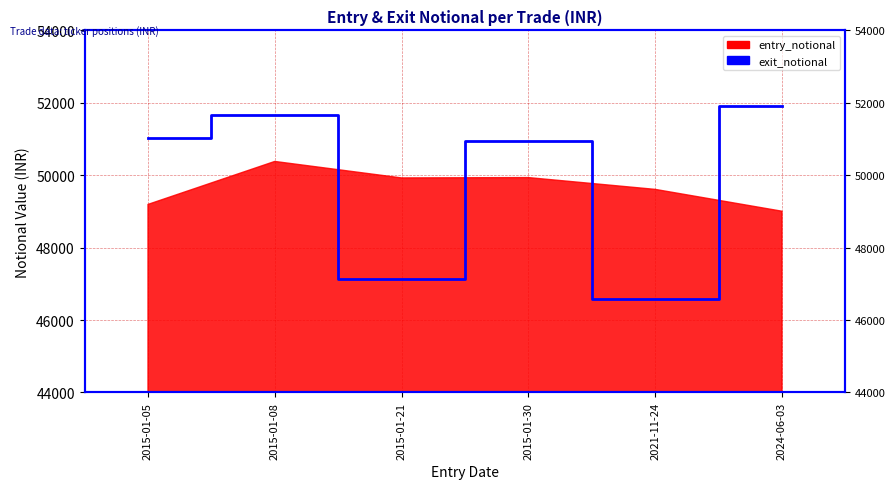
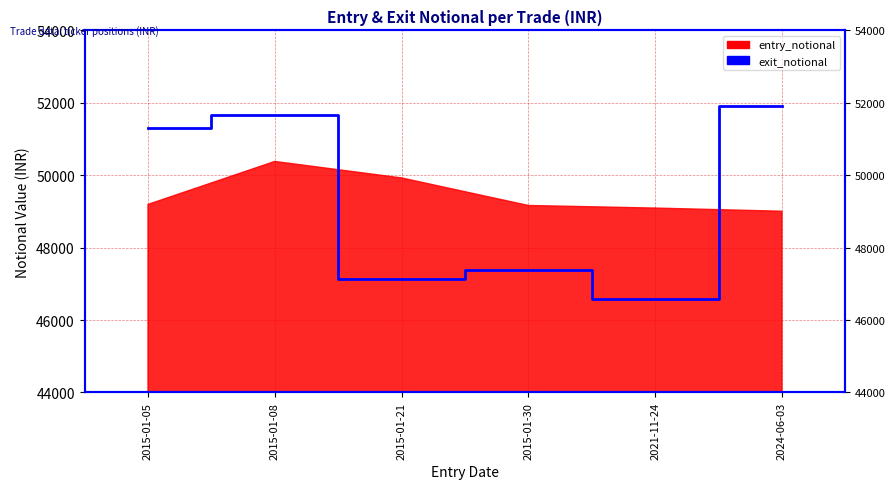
exit_notional, 2015-01-05: 51000 -> 51300
exit_notional, 2015-01-30: 51000 -> 47400
entry_notional, 2015-01-30: 49900 -> 49200
entry_notional, 2021-11-24: 49600 -> 49100
